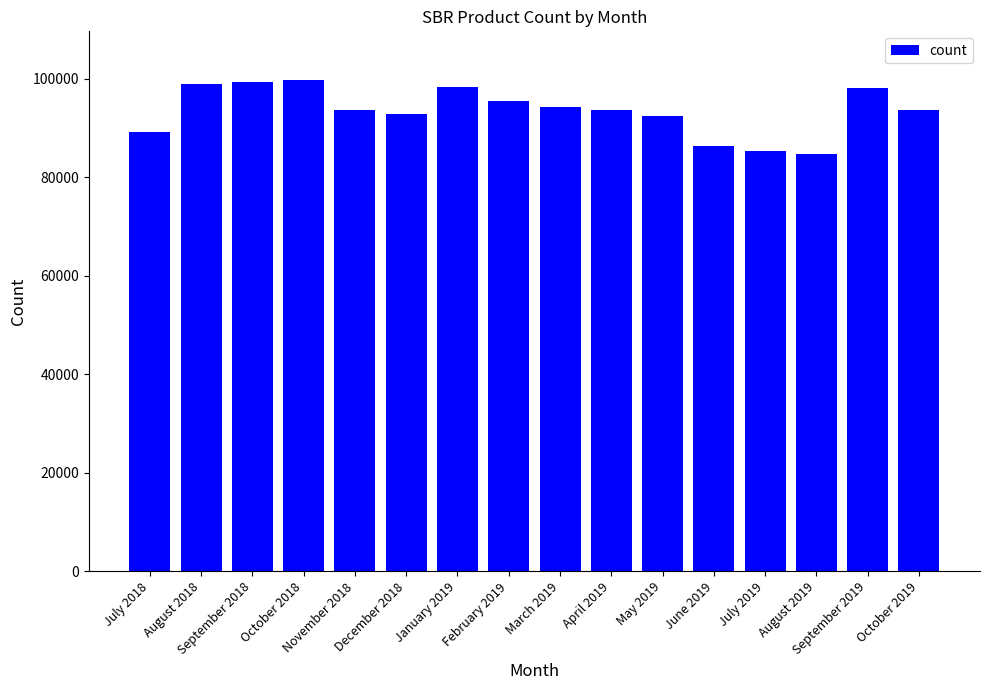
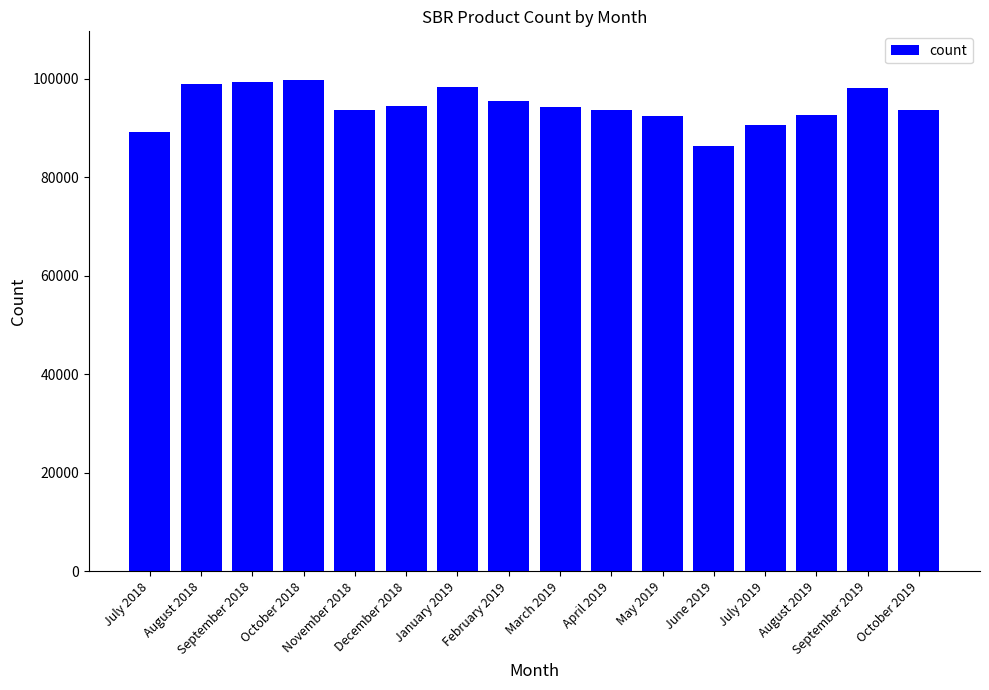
December 2018: 93000 -> 95000
July 2019: 85000 -> 91000
August 2019: 85000 -> 93000
